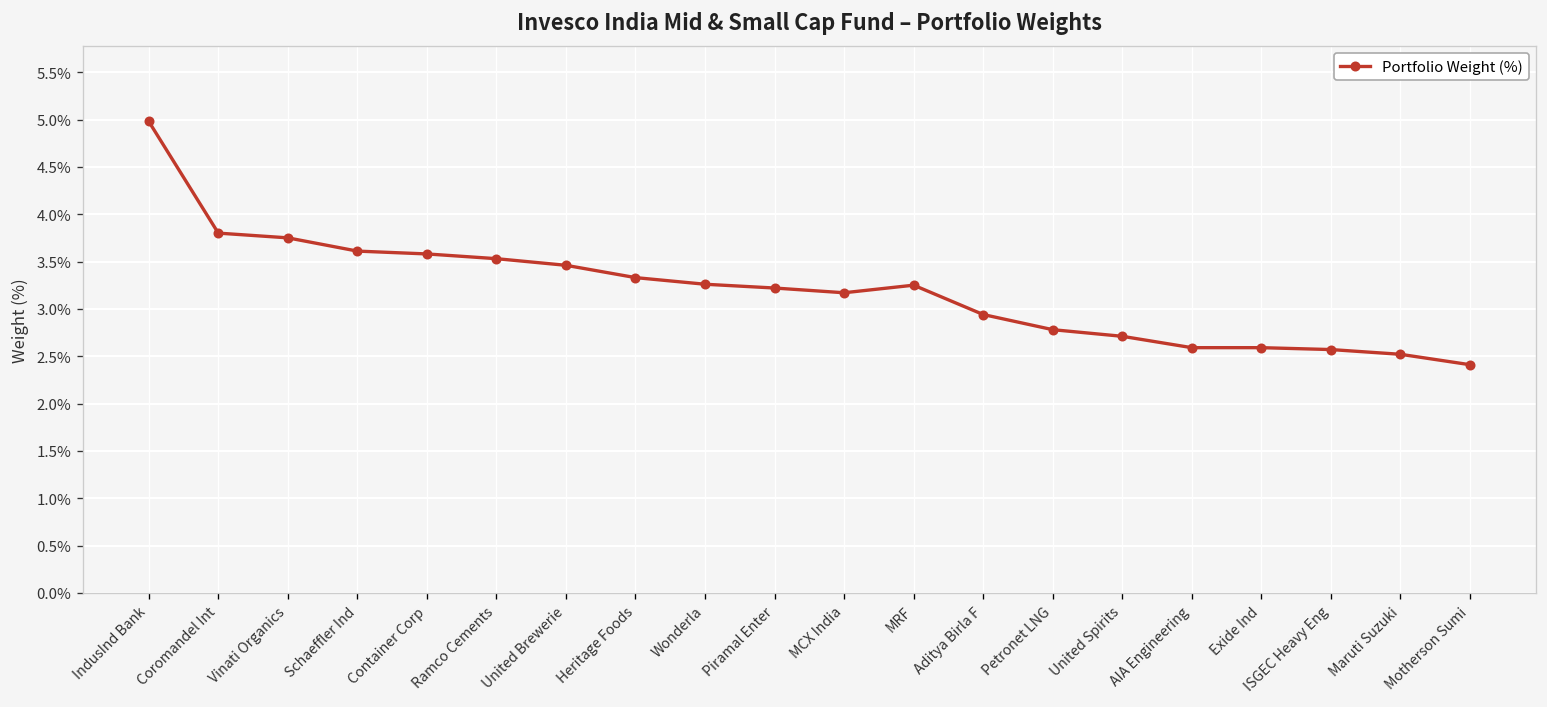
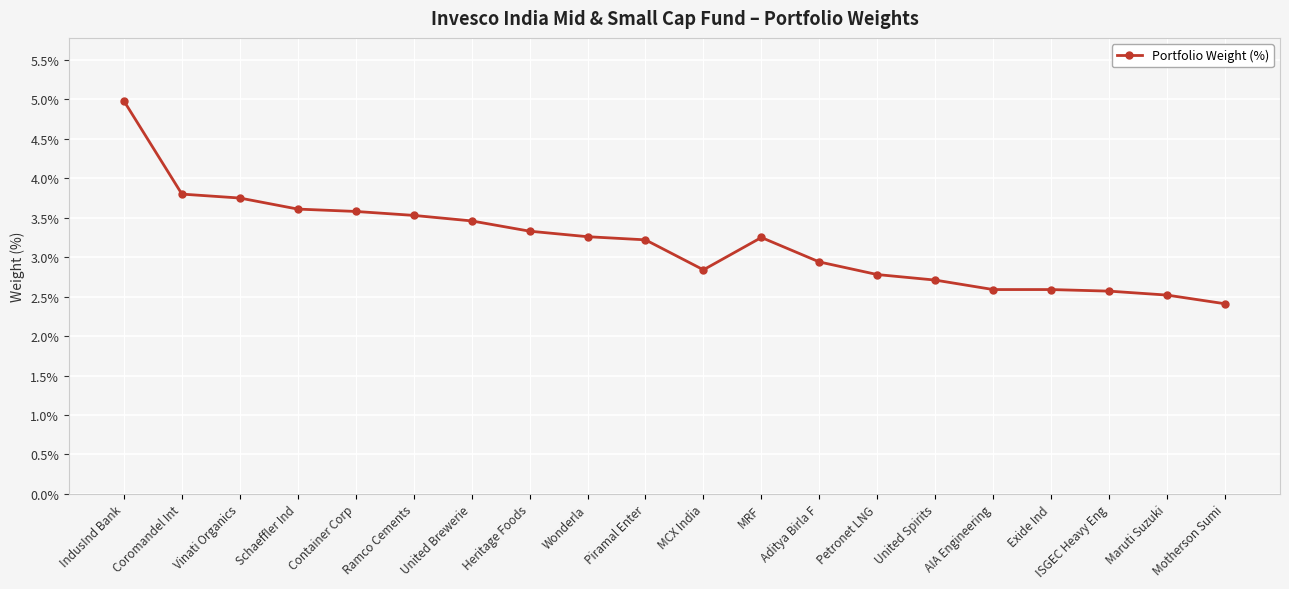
MCX India: 3.2% -> 2.8%
